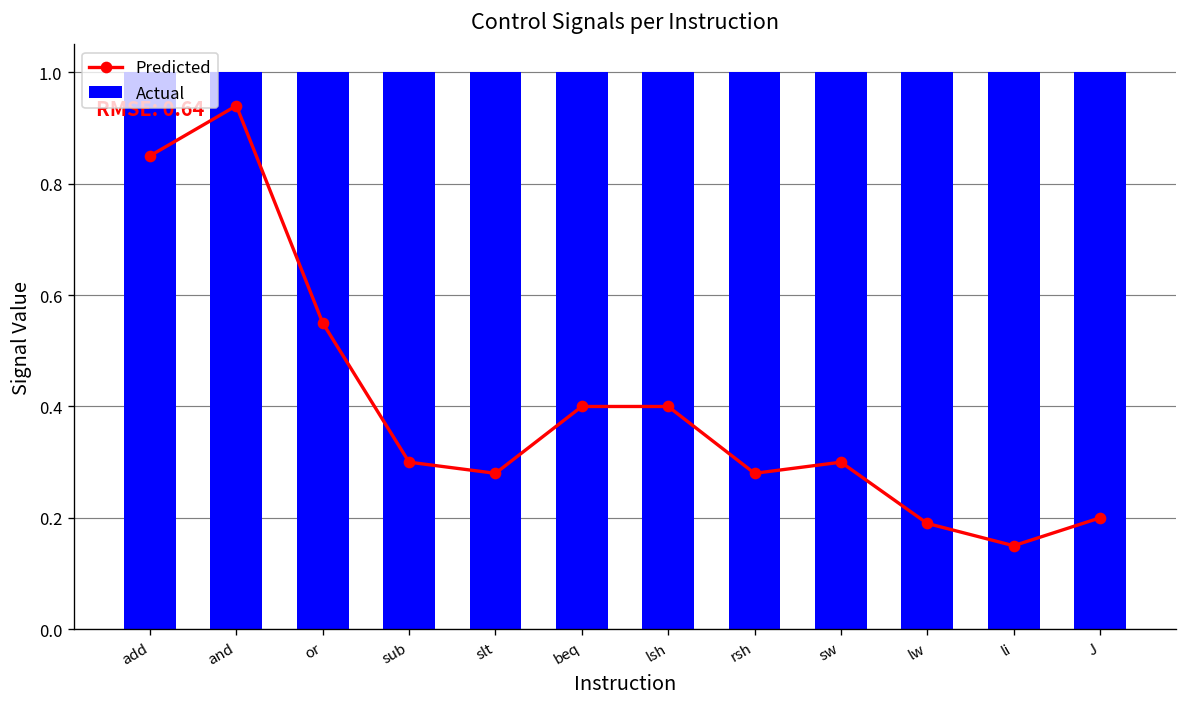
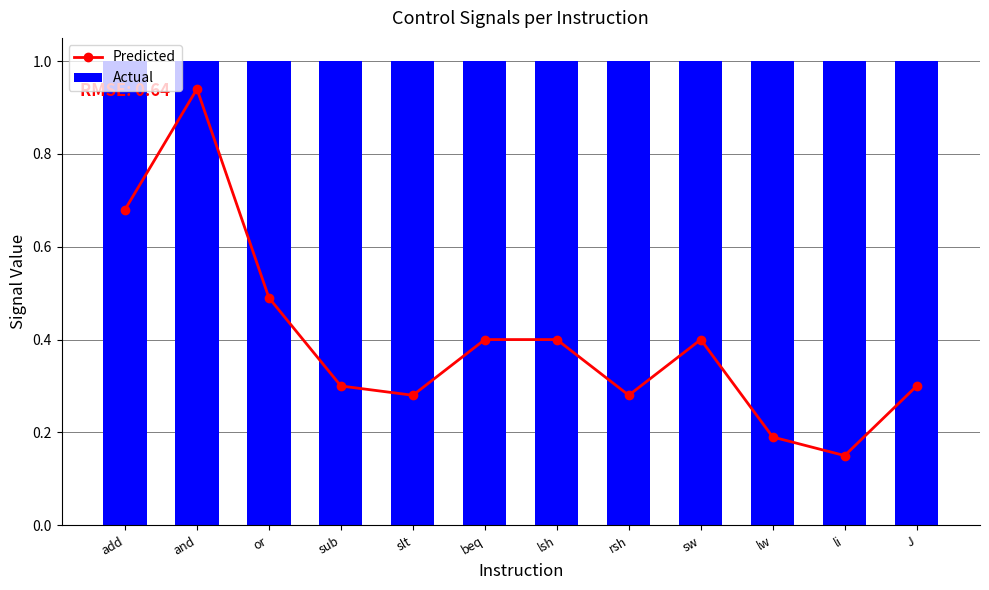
Predicted, add: 0.85 -> 0.68
Predicted, or: 0.55 -> 0.49
Predicted, sw: 0.3 -> 0.4
Predicted, J: 0.2 -> 0.3
